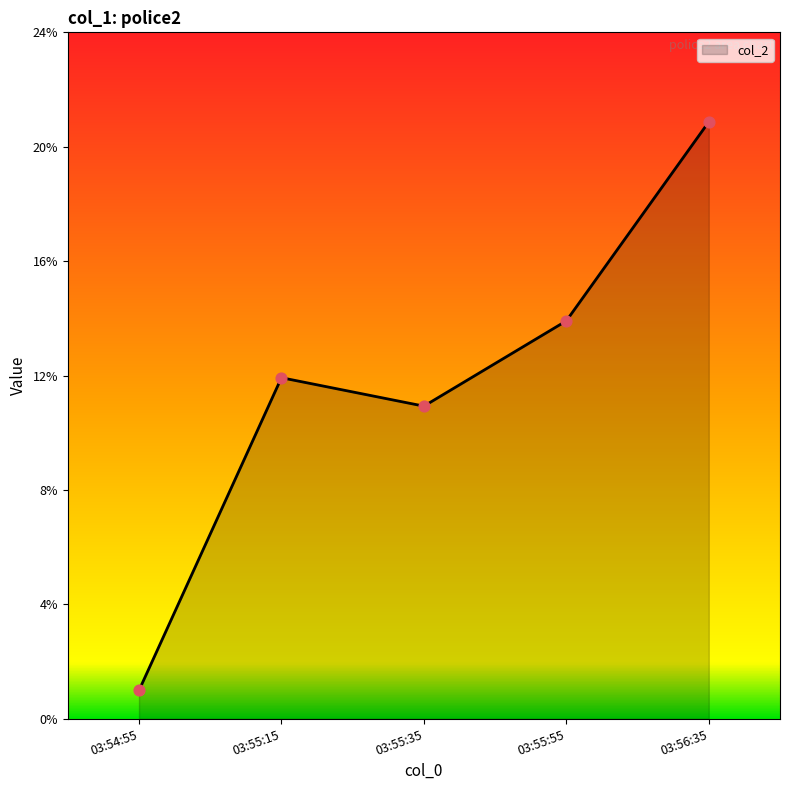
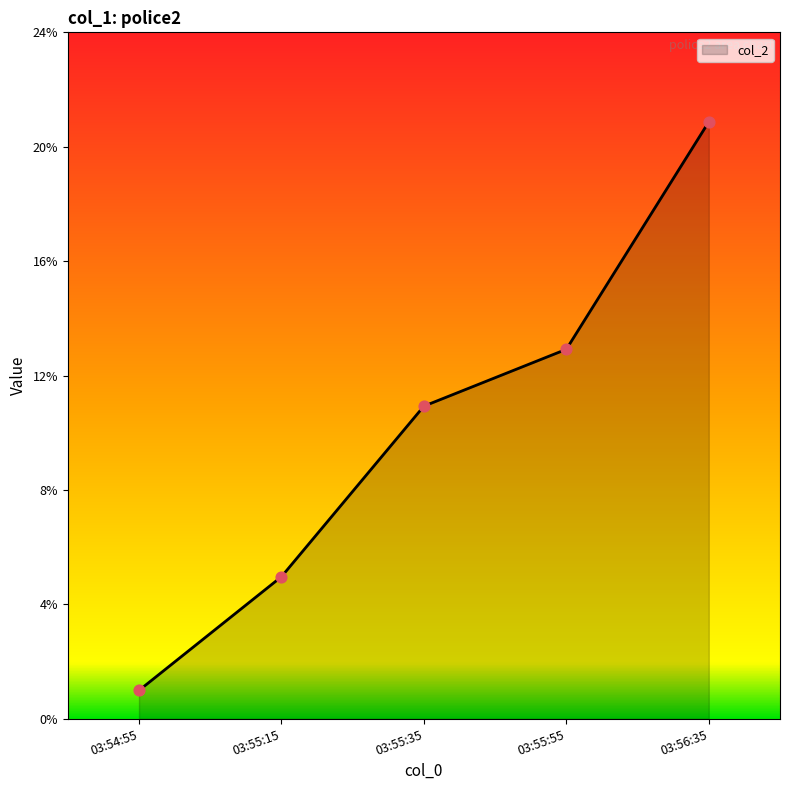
03:55:15: 12% -> 5%
03:55:55: 14% -> 13%
